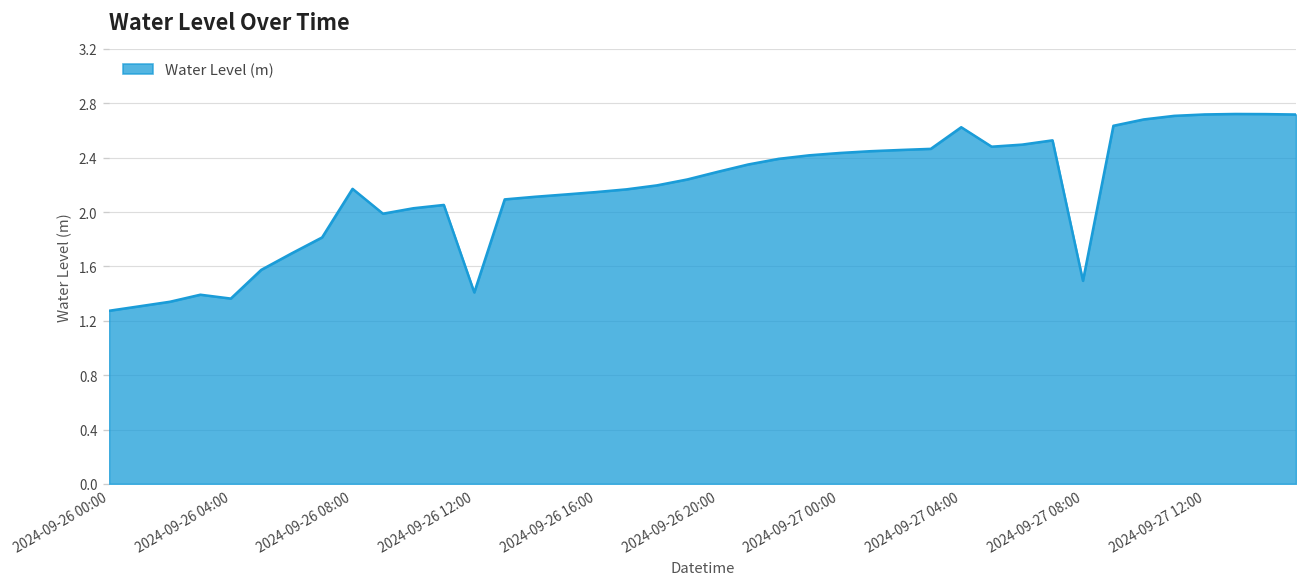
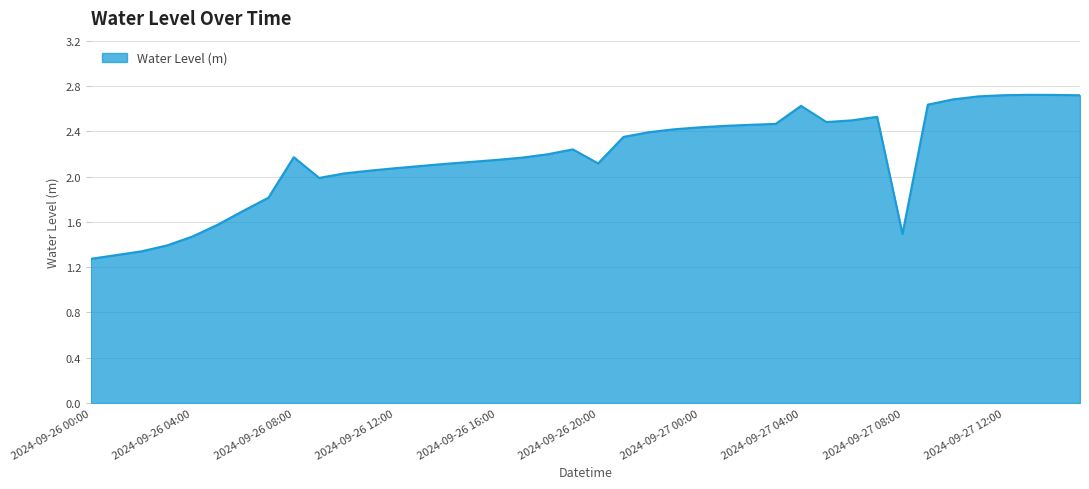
2024-09-26 04:00: 1.36 -> 1.47
2024-09-26 12:00: 1.41 -> 2.07
2024-09-26 20:00: 2.30 -> 2.12
